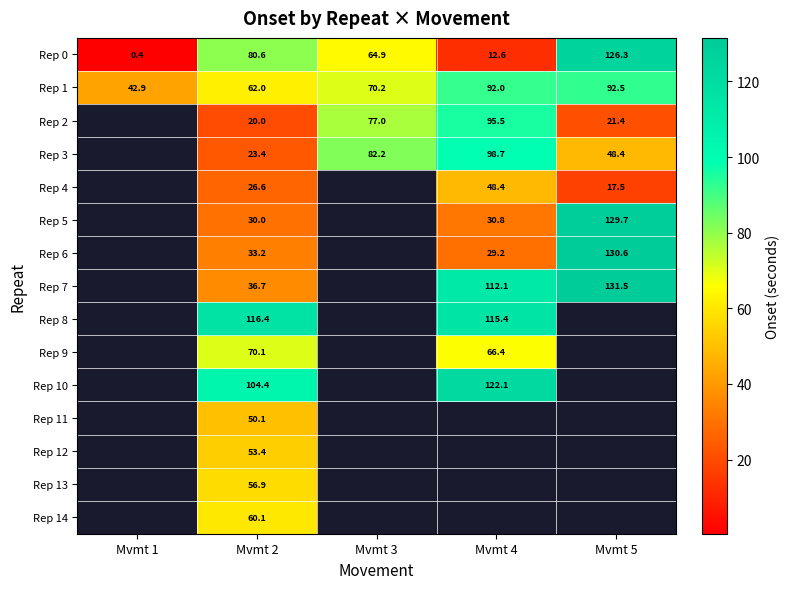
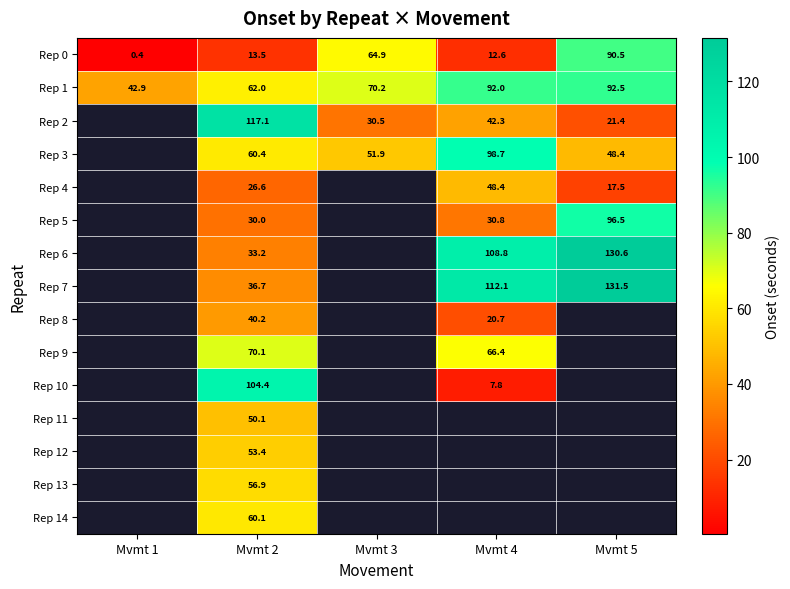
Rep 0, Mvmt 2: 80.6 -> 13.5
Rep 0, Mvmt 5: 126.3 -> 90.5
Rep 2, Mvmt 2: 20.0 -> 117.1
Rep 2, Mvmt 3: 77.0 -> 30.5
Rep 2, Mvmt 4: 95.5 -> 42.3
Rep 3, Mvmt 2: 23.4 -> 60.4
Rep 3, Mvmt 3: 82.2 -> 51.9
Rep 5, Mvmt 5: 129.7 -> 96.5
Rep 6, Mvmt 4: 29.2 -> 108.8
Rep 8, Mvmt 2: 116.4 -> 40.2
Rep 8, Mvmt 4: 115.4 -> 20.7
Rep 10, Mvmt 4: 122.1 -> 7.8
